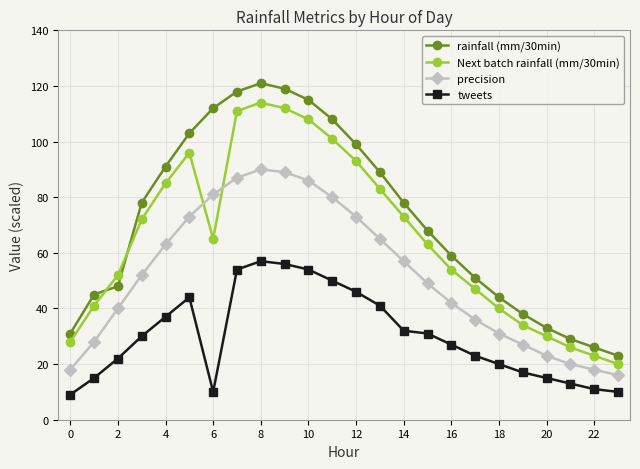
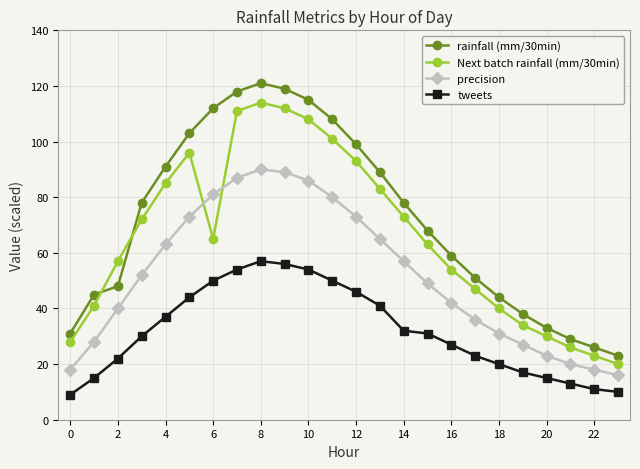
Next batch rainfall (mm/30min), 2: 52 -> 57
tweets, 6: 10 -> 50
